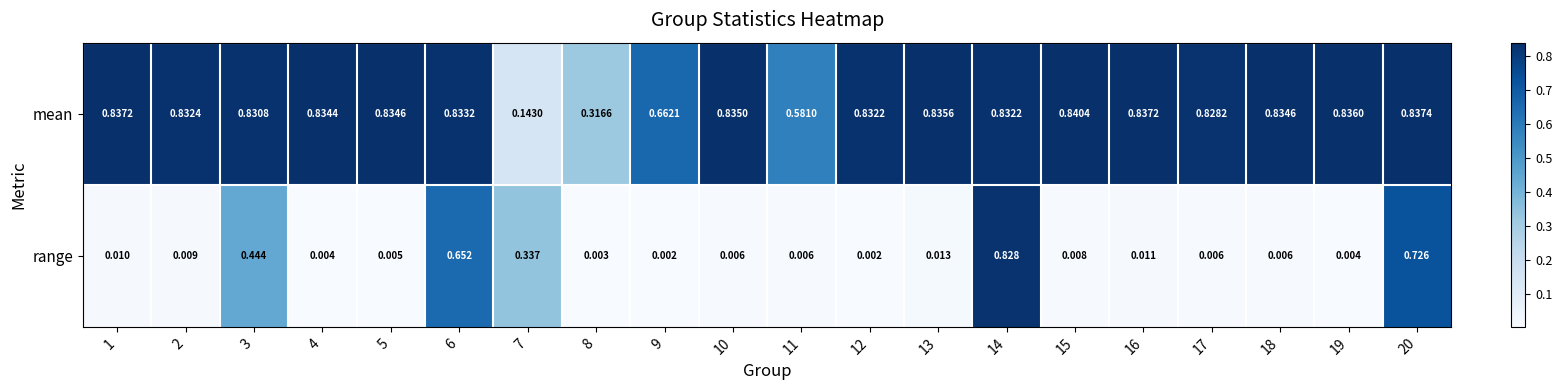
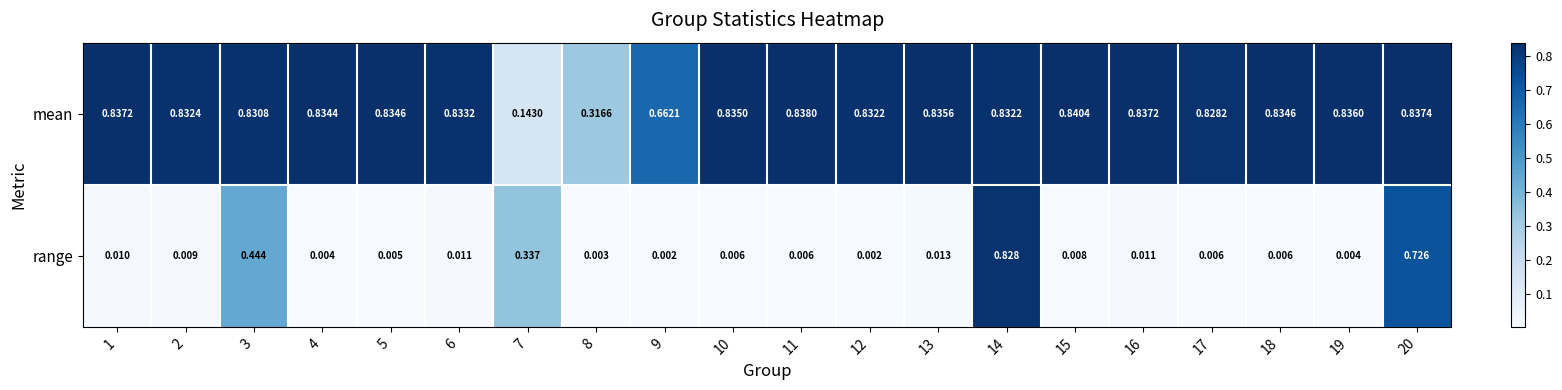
mean, 11: 0.5810 -> 0.8380
range, 6: 0.652 -> 0.011
